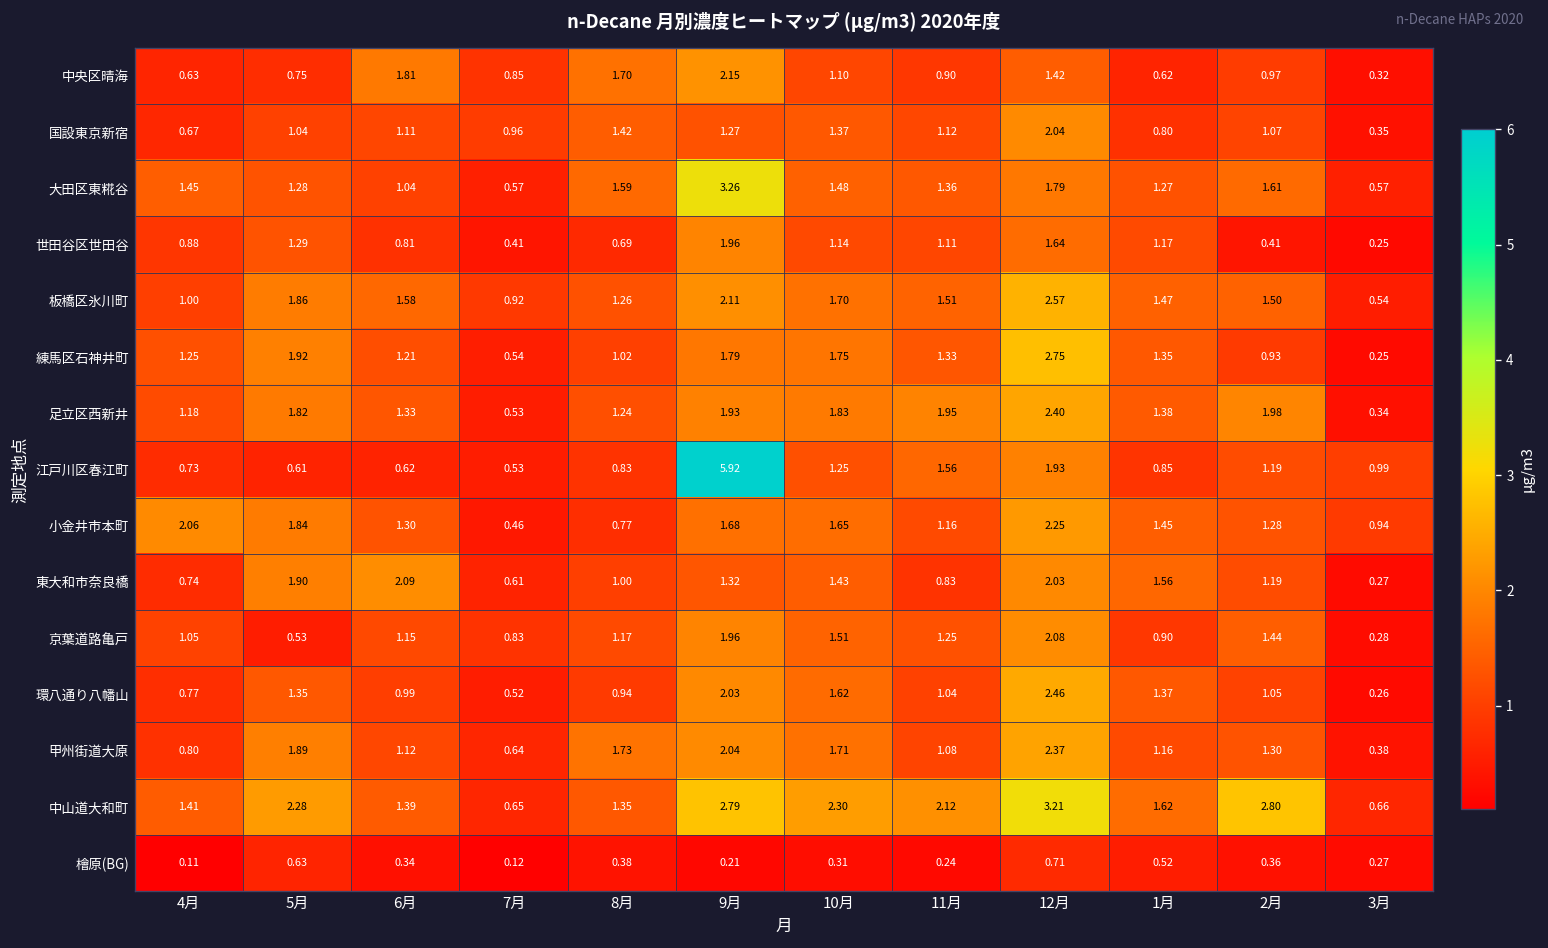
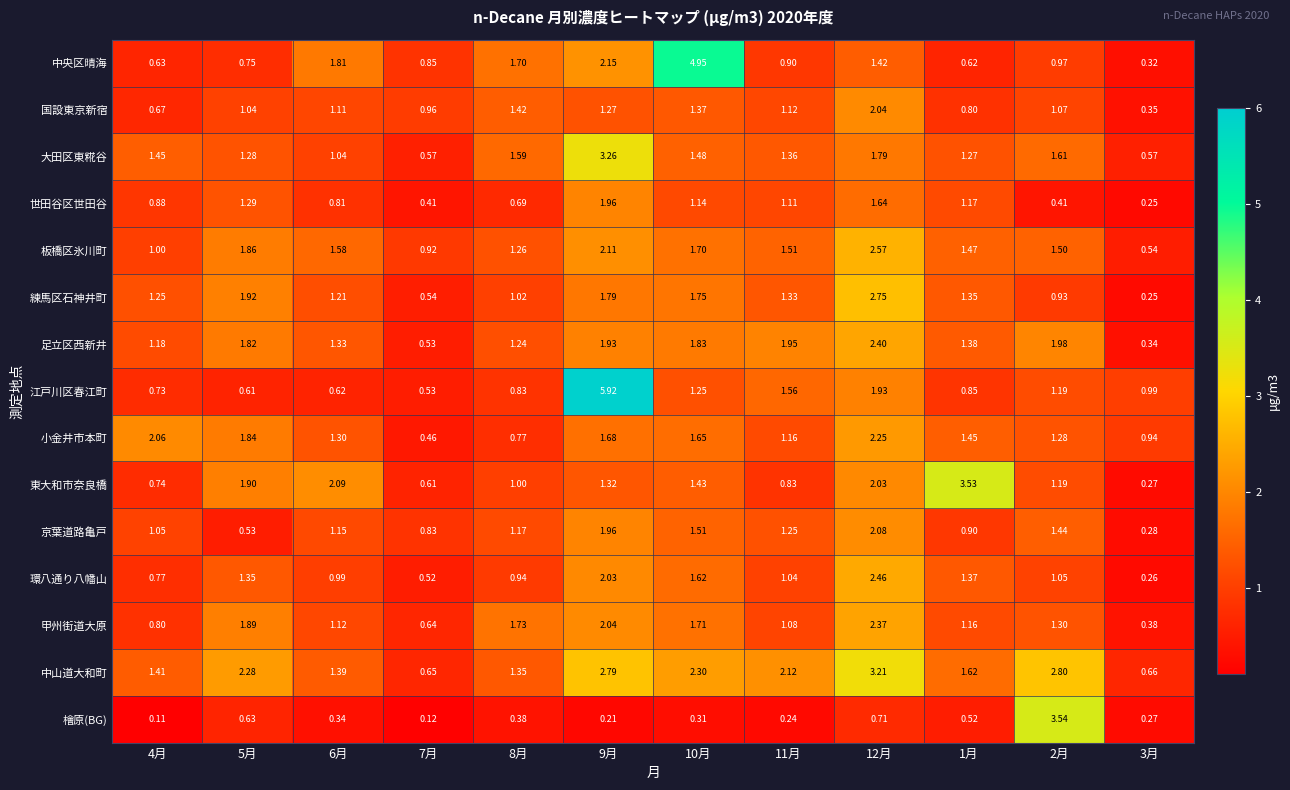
中央区晴海, 10月: 1.10 -> 4.95
東大和市奈良橋, 1月: 1.56 -> 3.53
檜原(BG), 2月: 0.36 -> 3.54
